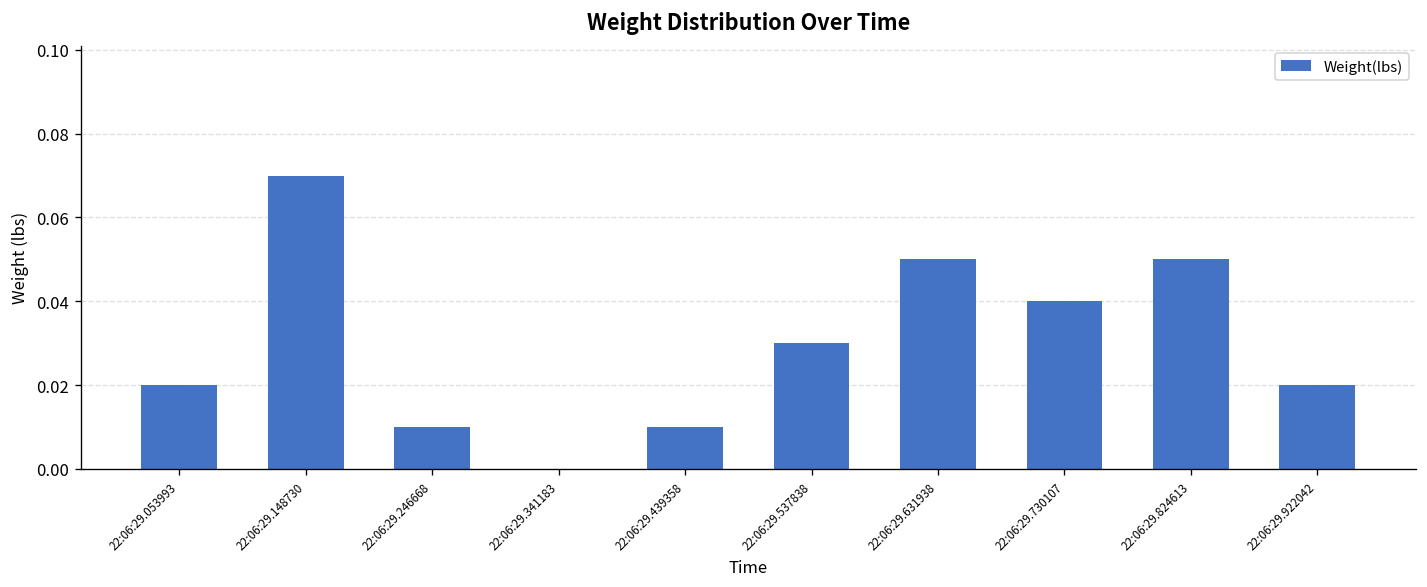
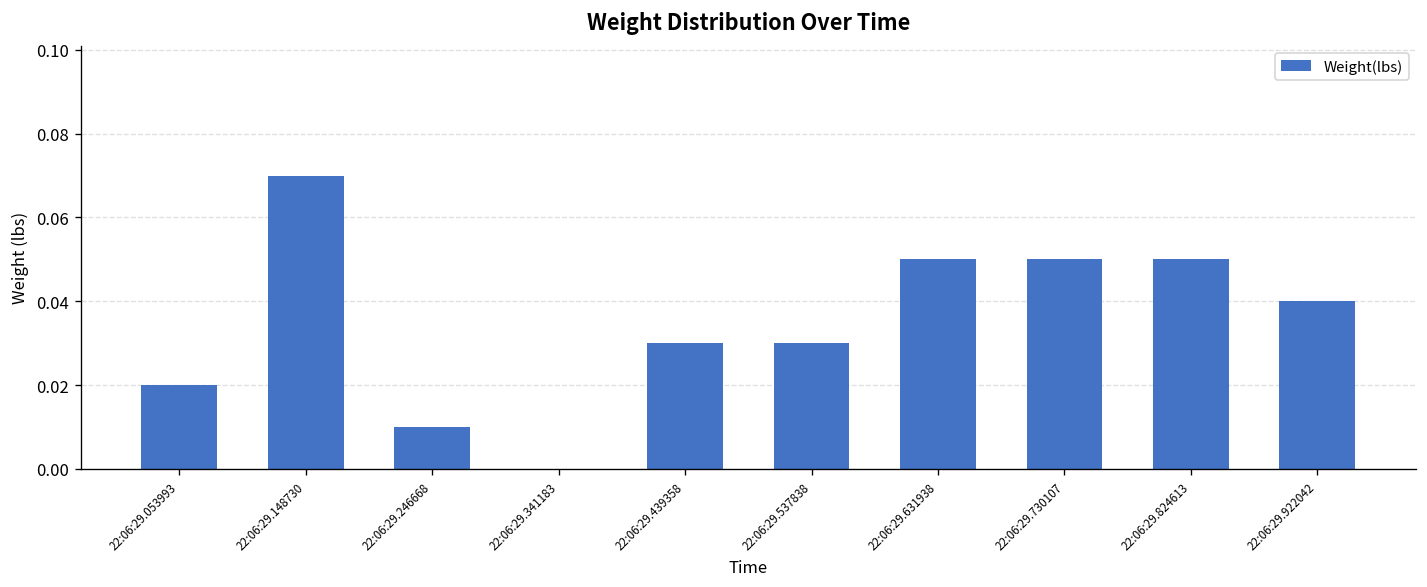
22:06:29.439358: 0.01 -> 0.03
22:06:29.730107: 0.04 -> 0.05
22:06:29.922042: 0.02 -> 0.04
